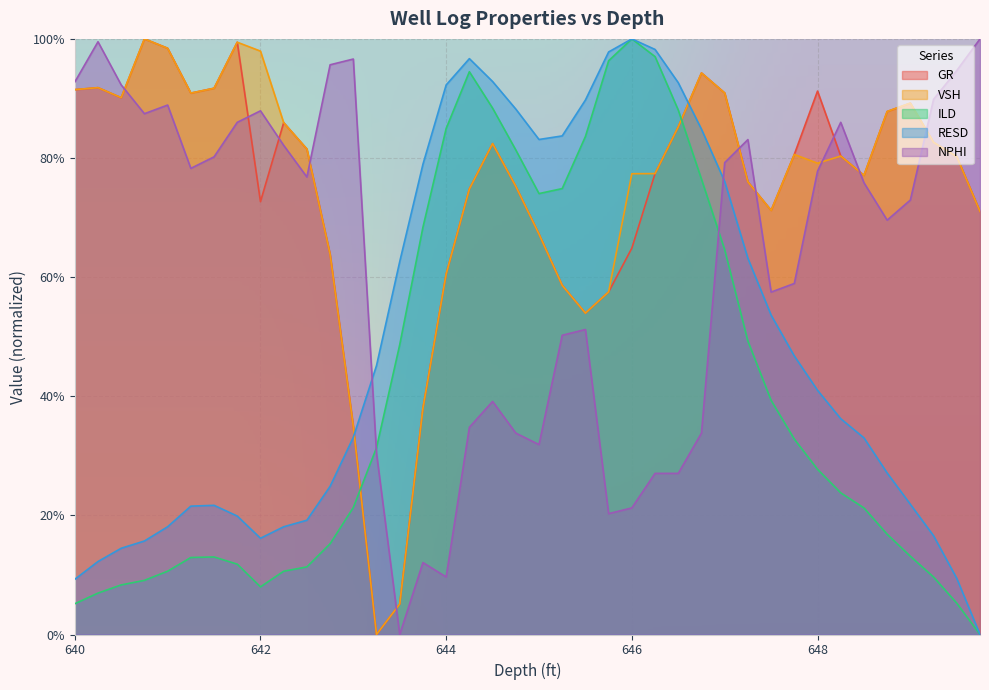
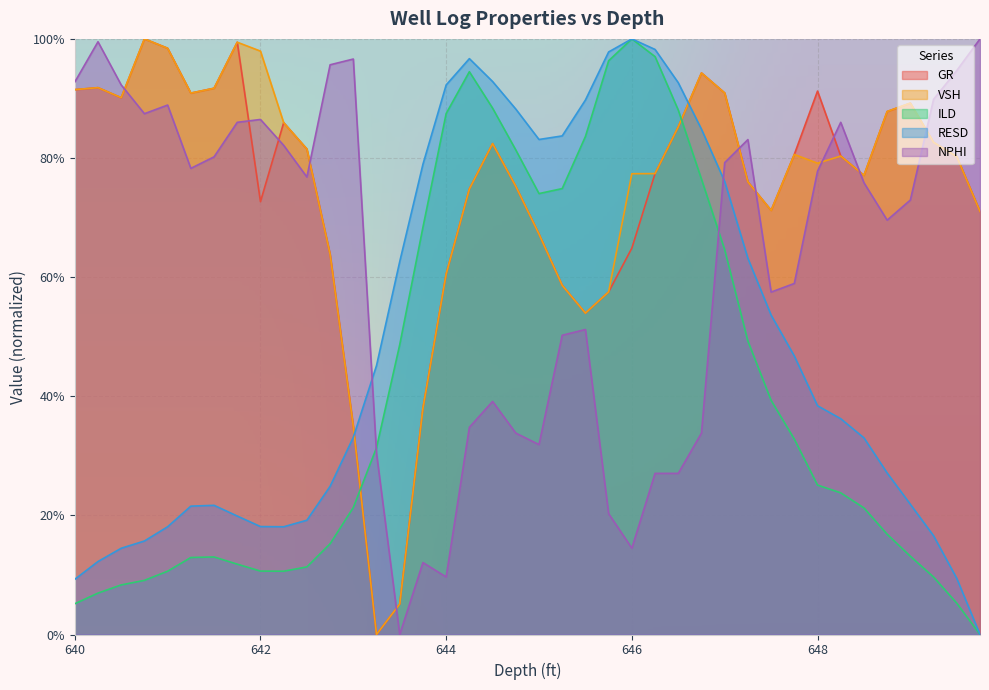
ILD, 642: 8% -> 11%
RESD, 642: 16% -> 18%
NPHI, 642: 88% -> 86%
ILD, 644: 85% -> 87%
NPHI, 646: 21% -> 14%
ILD, 648: 28% -> 25%
RESD, 648: 41% -> 38%
